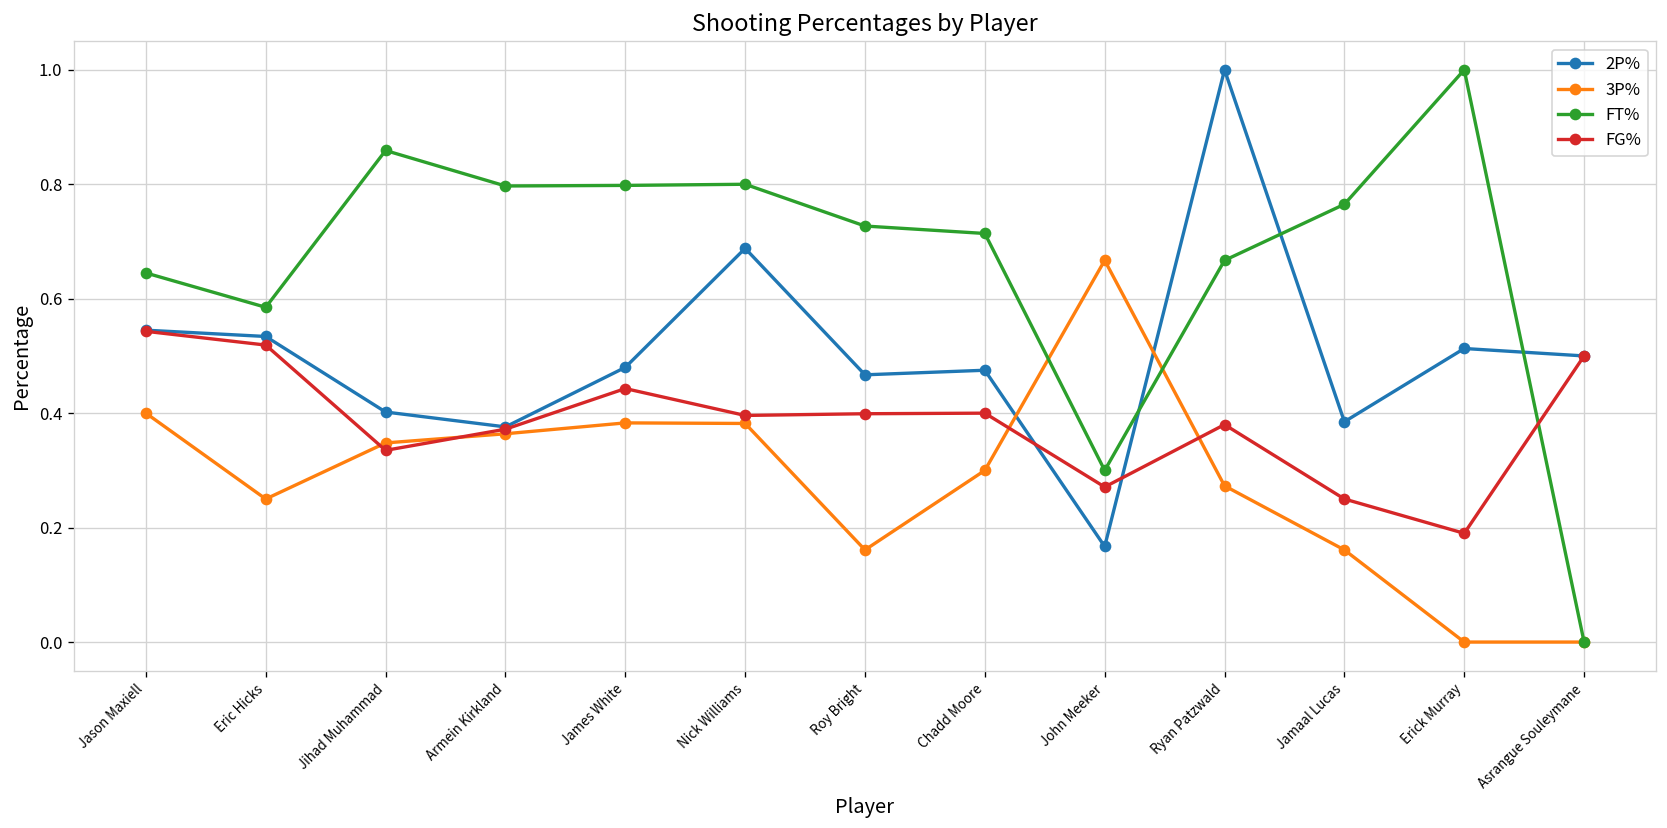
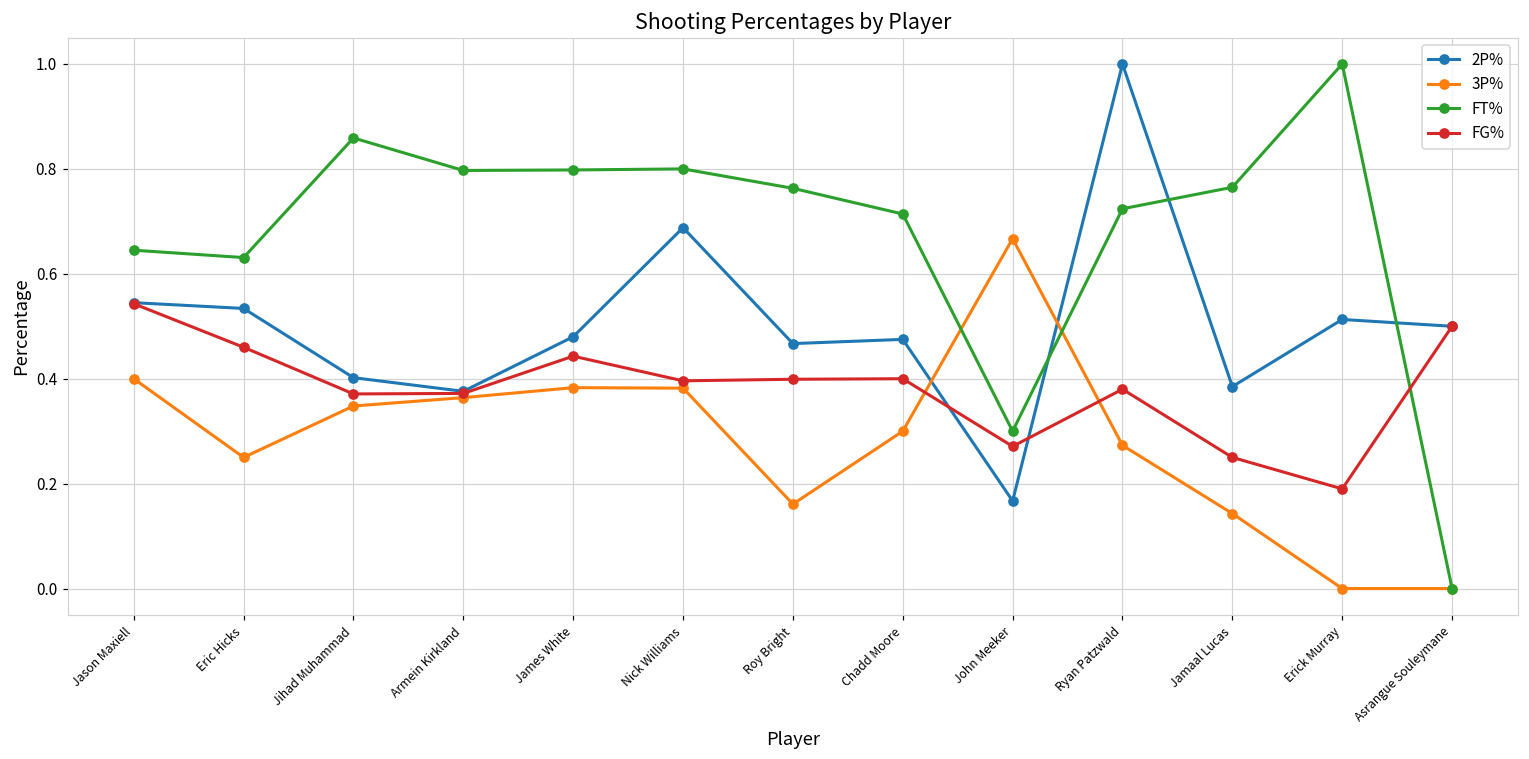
FT%, Eric Hicks: 0.59 -> 0.63
FG%, Eric Hicks: 0.52 -> 0.46
FG%, Jihad Muhammad: 0.34 -> 0.37
FT%, Roy Bright: 0.73 -> 0.76
FT%, Ryan Patzwald: 0.67 -> 0.72
3P%, Jamaal Lucas: 0.16 -> 0.14
